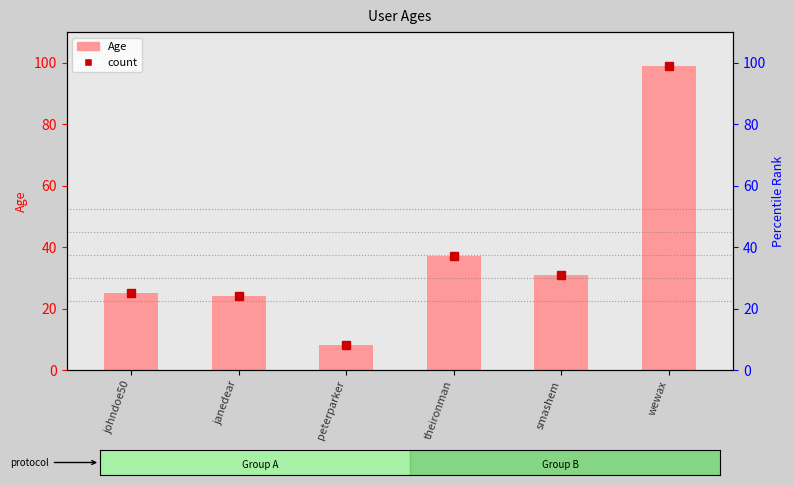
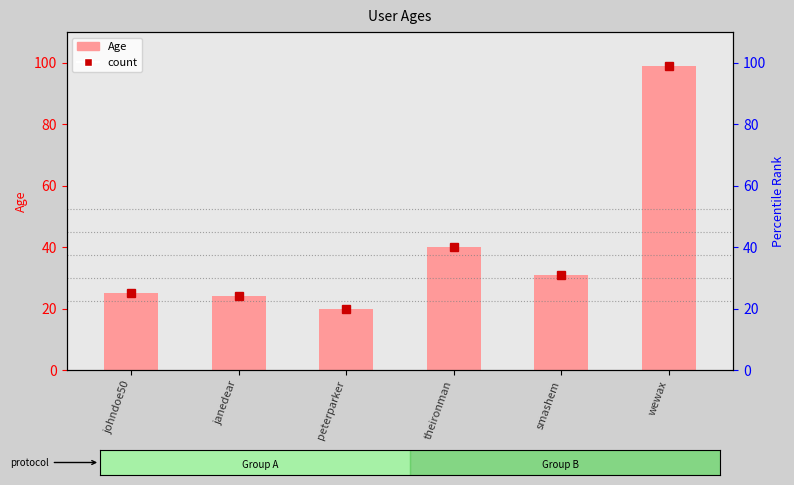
Age, peterparker: 8 -> 20
Age, theironman: 37 -> 40
